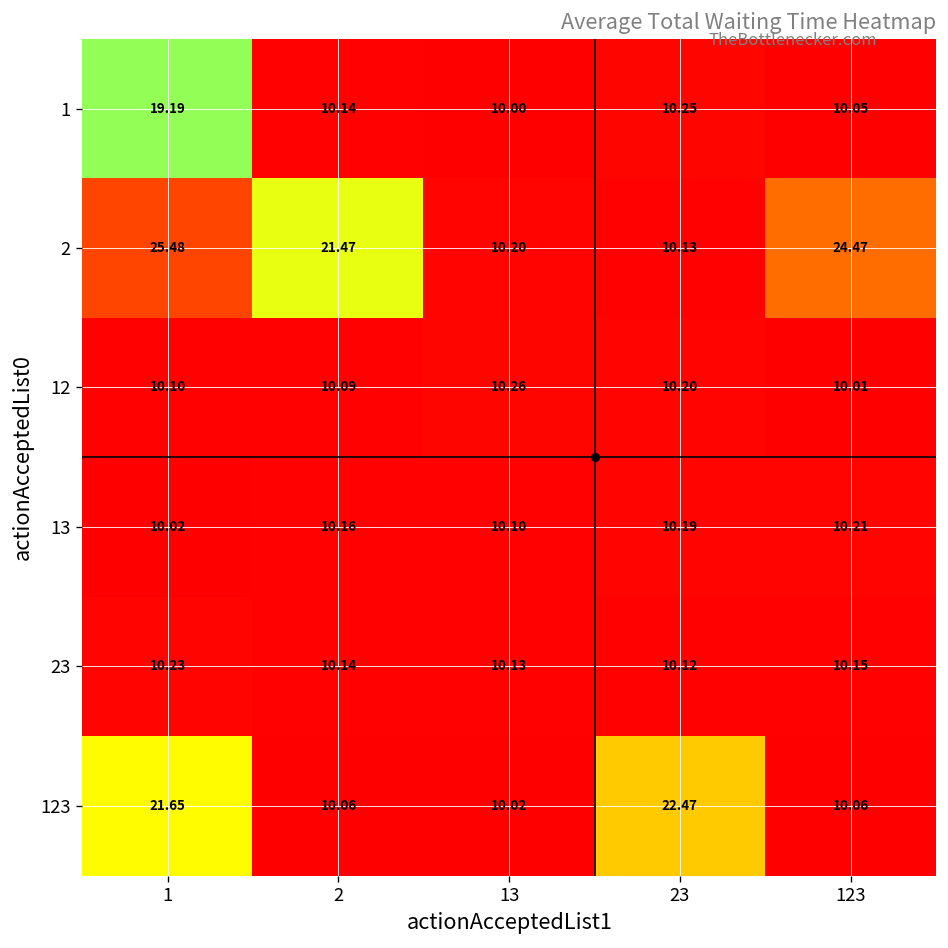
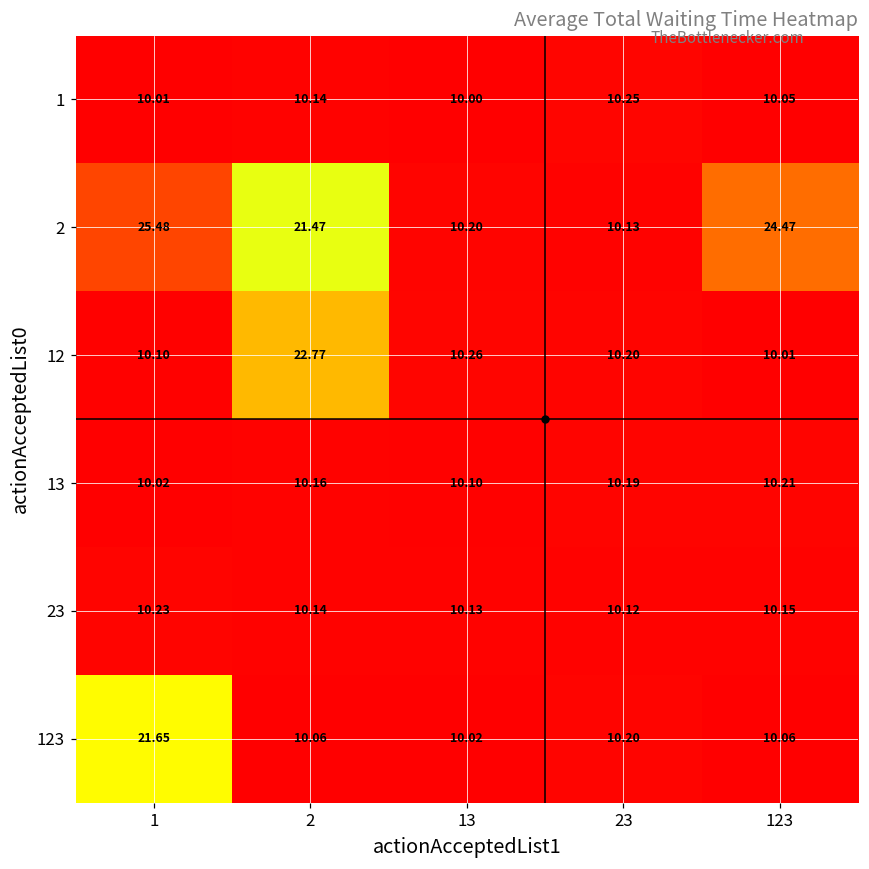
1, 1: 19.19 -> 10.01
12, 2: 10.09 -> 22.77
123, 23: 22.47 -> 10.20
